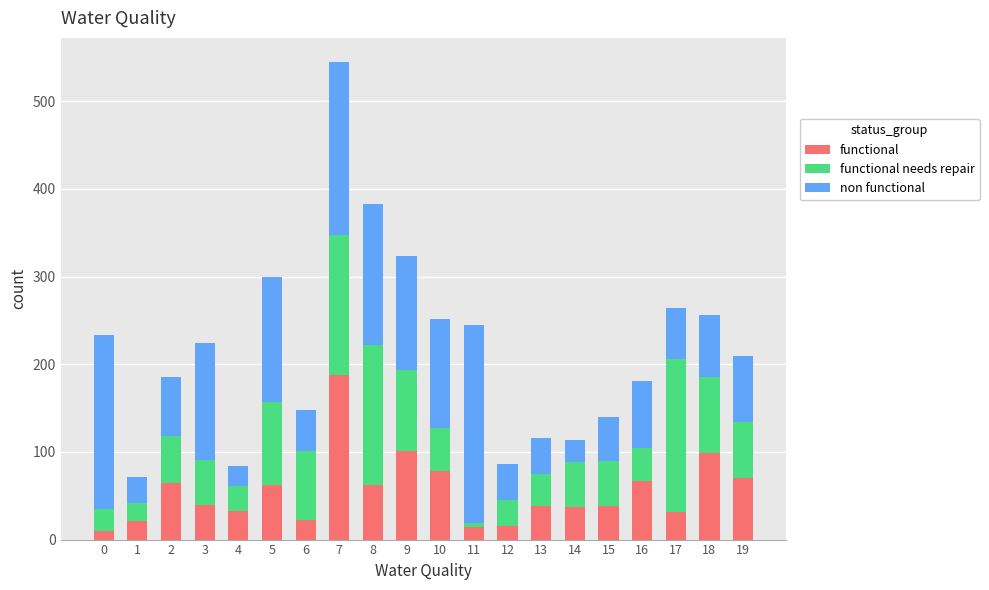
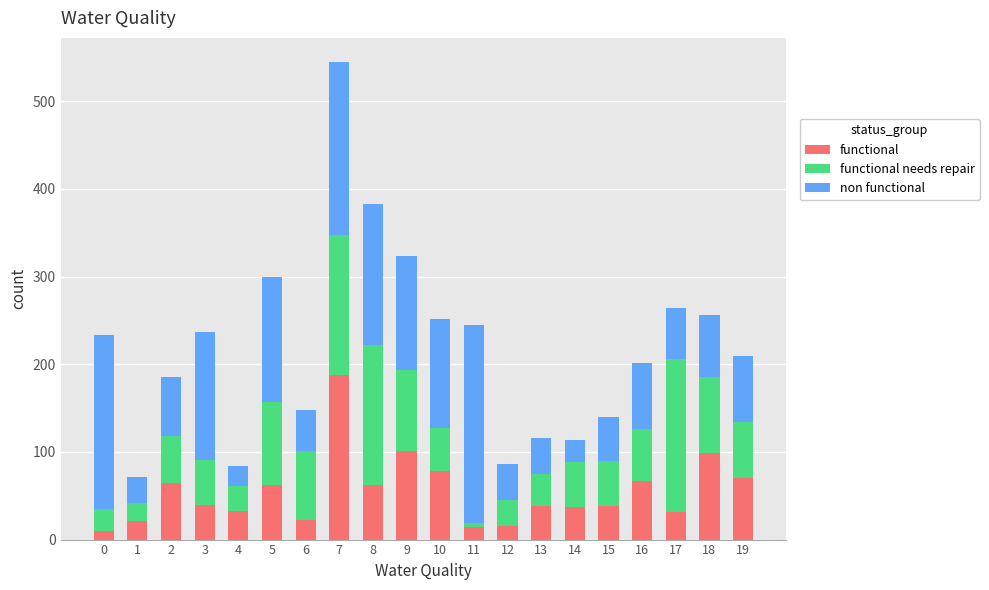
non functional, 3: 130 -> 150
functional needs repair, 16: 40 -> 60
